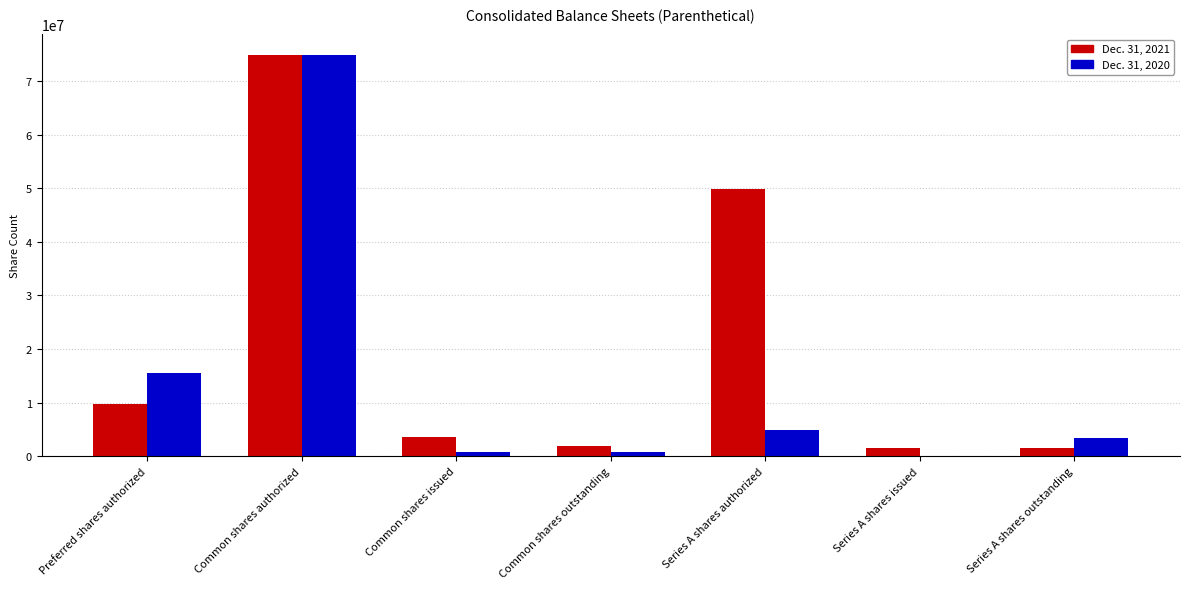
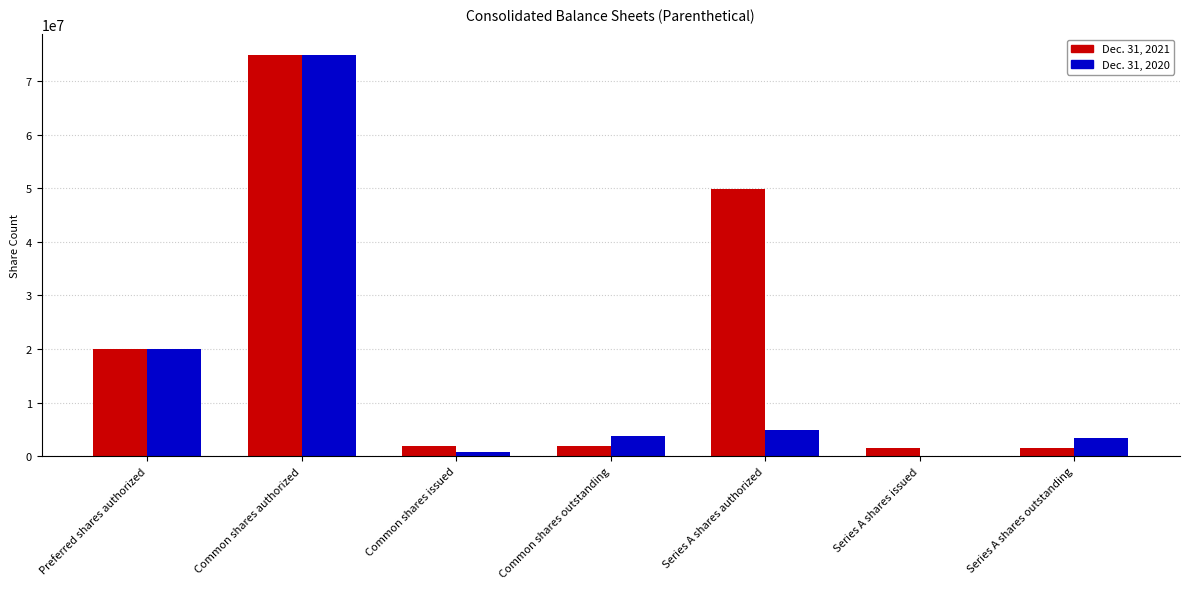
Dec. 31, 2021, Preferred shares authorized: 10000000 -> 20000000
Dec. 31, 2020, Preferred shares authorized: 16000000 -> 20000000
Dec. 31, 2021, Common shares issued: 4000000 -> 2000000
Dec. 31, 2020, Common shares outstanding: 1000000 -> 4000000
